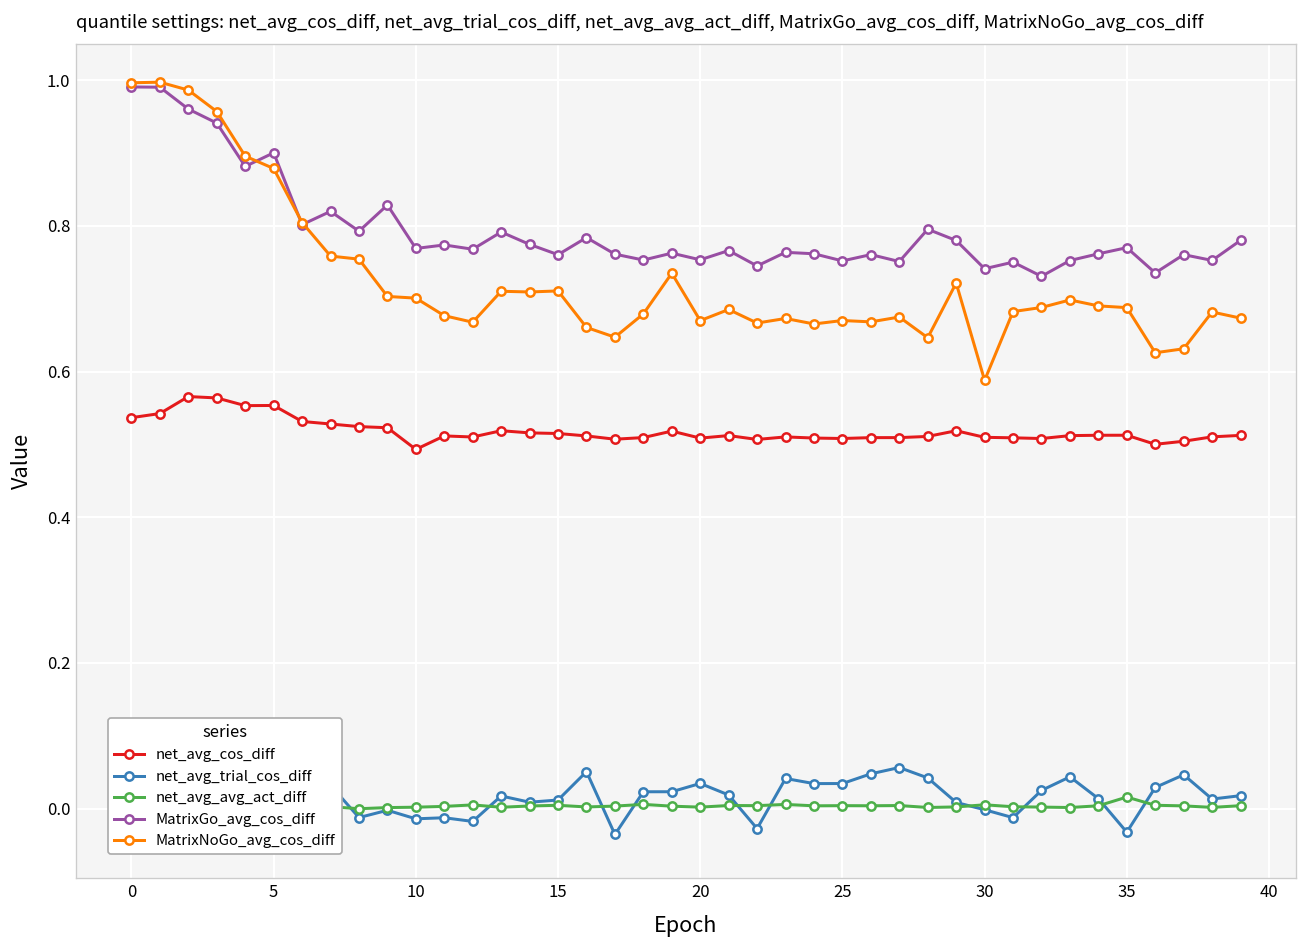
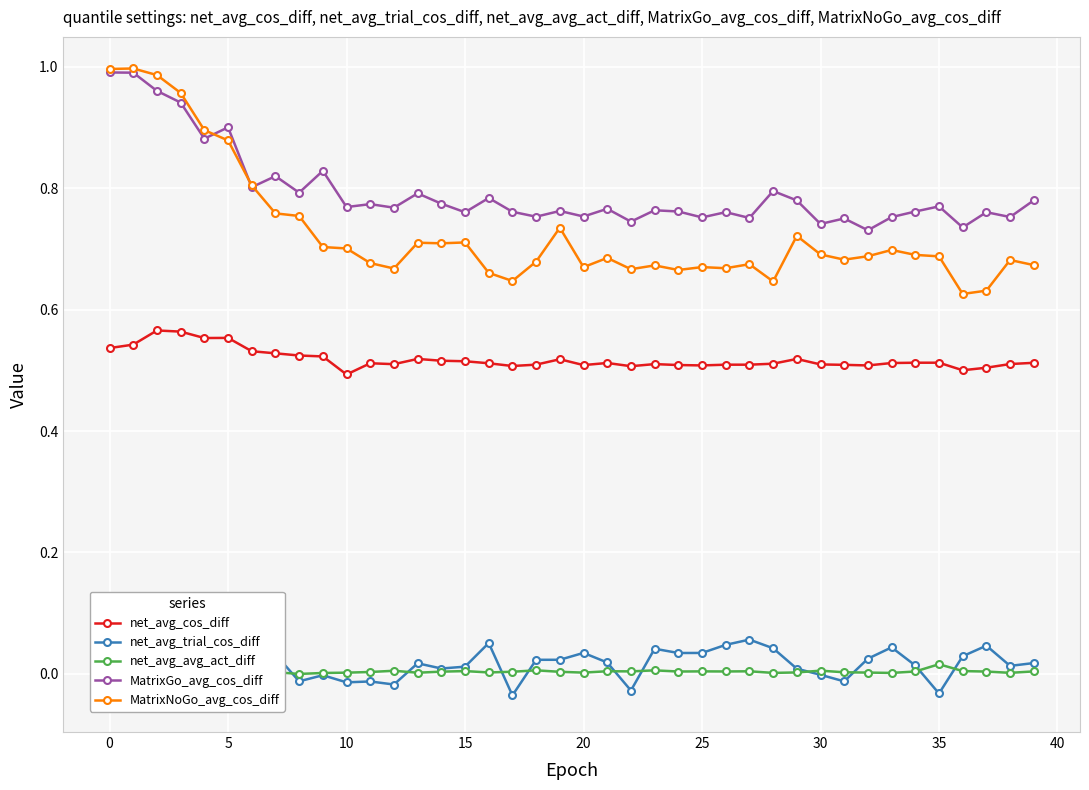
MatrixNoGo_avg_cos_diff, 30: 0.59 -> 0.69
